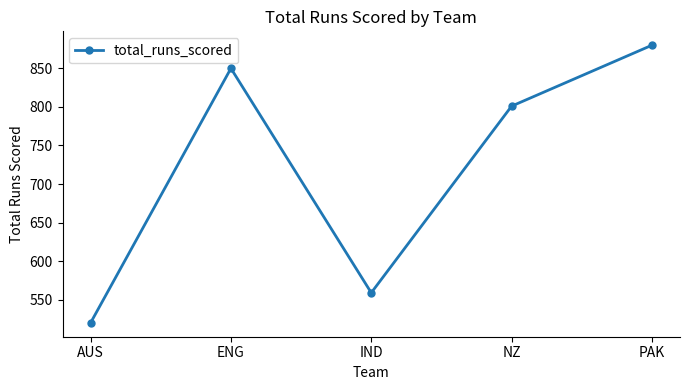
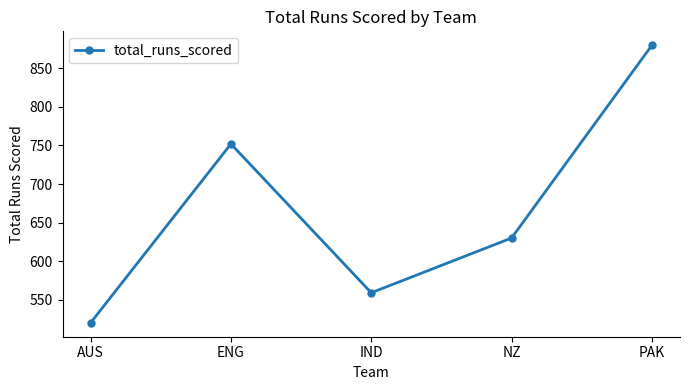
ENG: 850 -> 750
NZ: 800 -> 630
